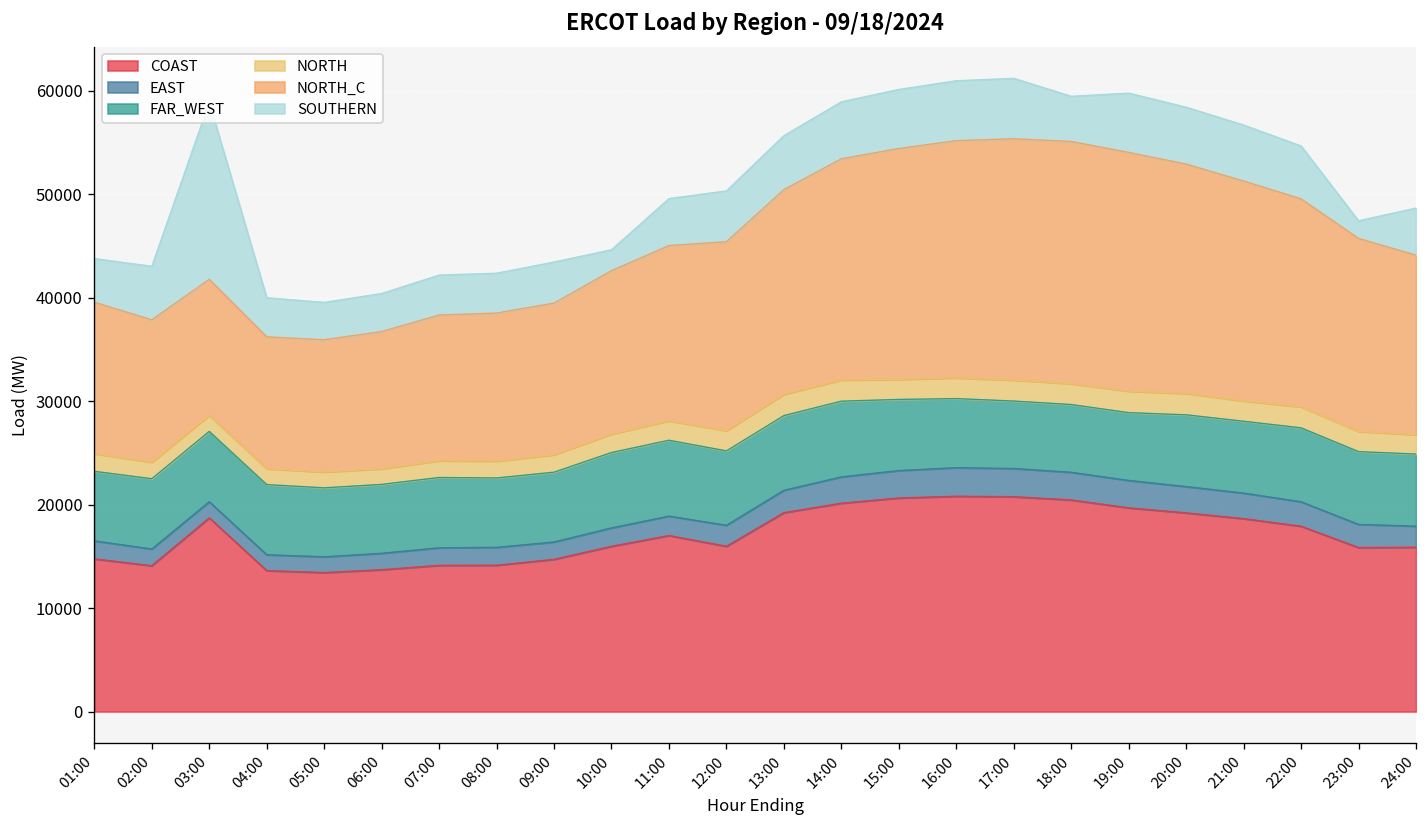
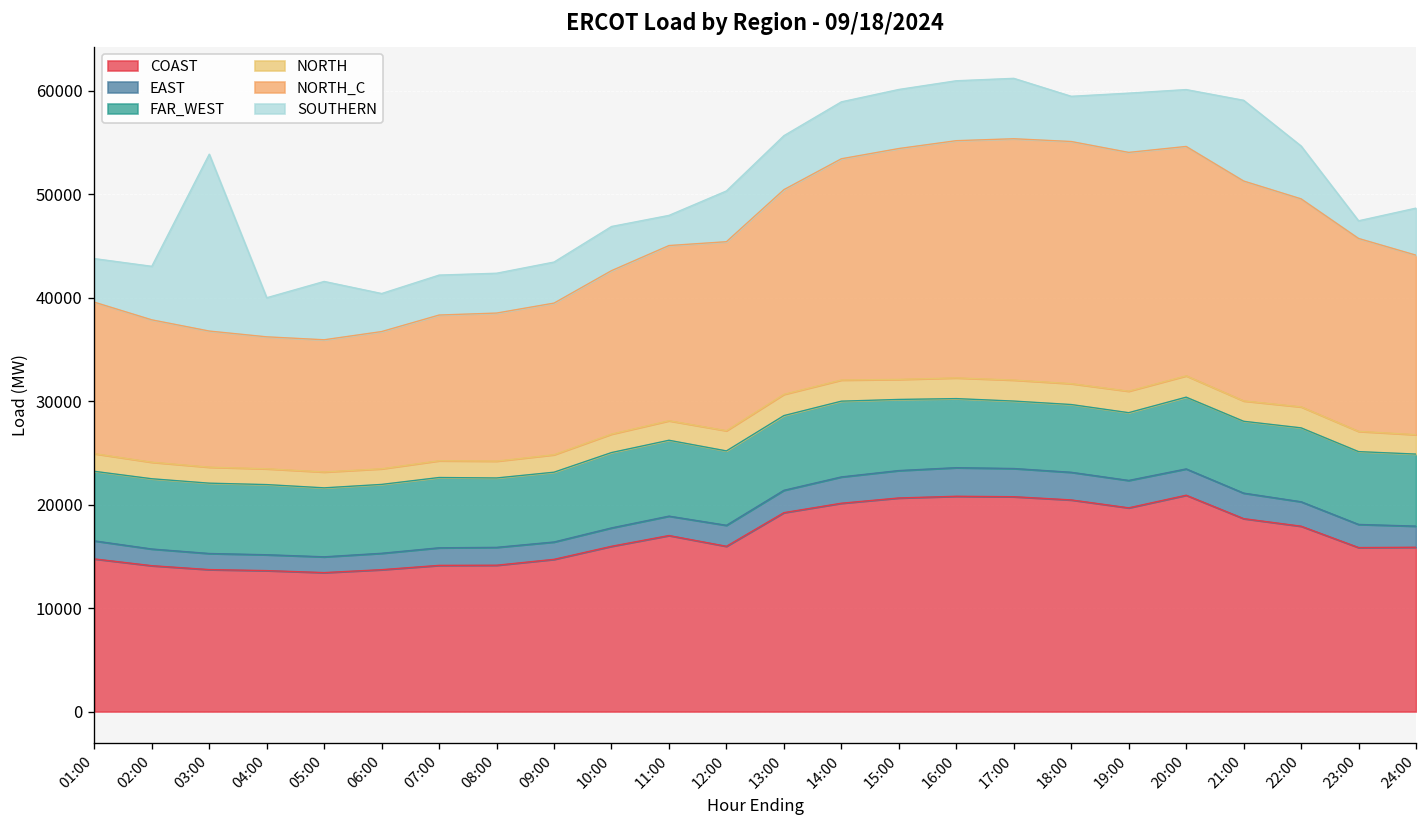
COAST, 03:00: 19000 -> 14000
SOUTHERN, 05:00: 4000 -> 6000
SOUTHERN, 10:00: 2000 -> 4000
SOUTHERN, 11:00: 5000 -> 3000
COAST, 20:00: 19000 -> 21000
SOUTHERN, 21:00: 5000 -> 8000
